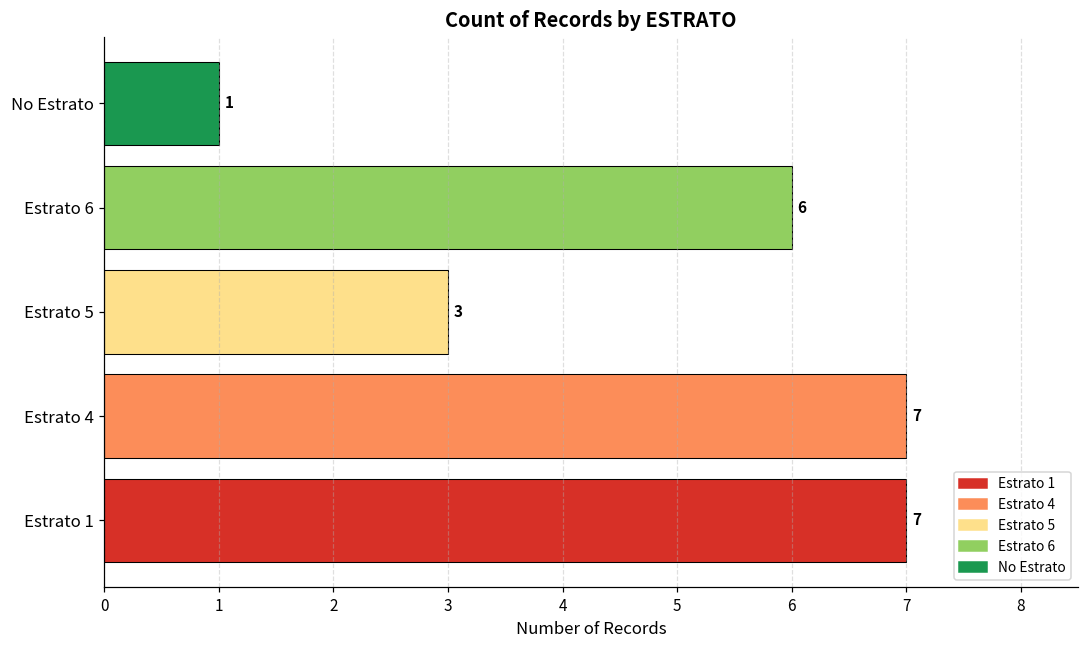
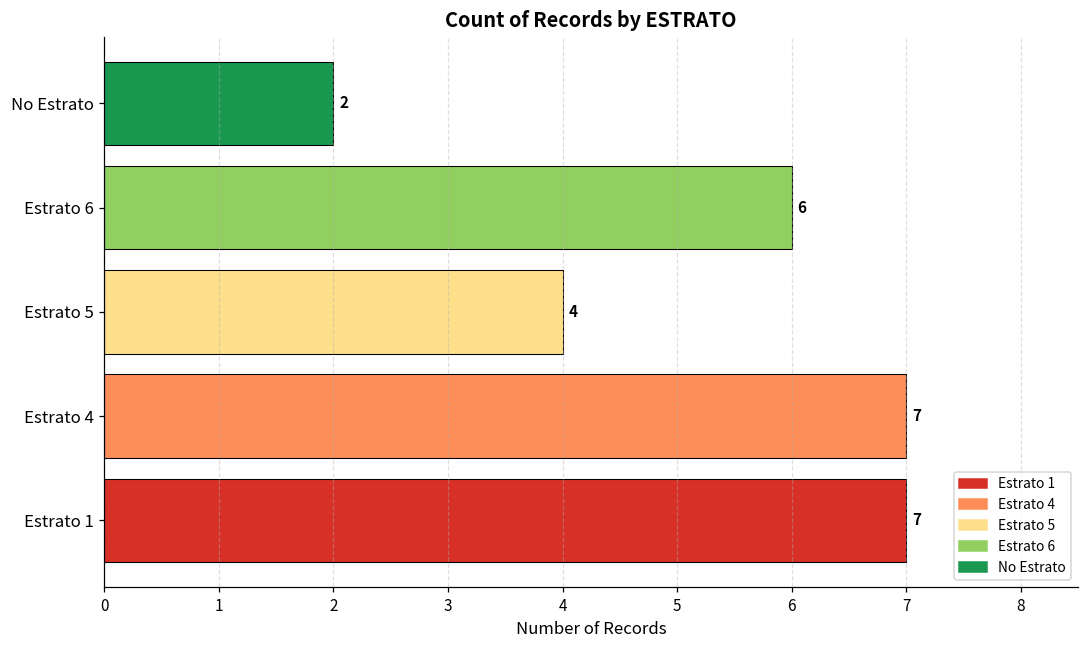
No Estrato: 1 -> 2
Estrato 5: 3 -> 4
